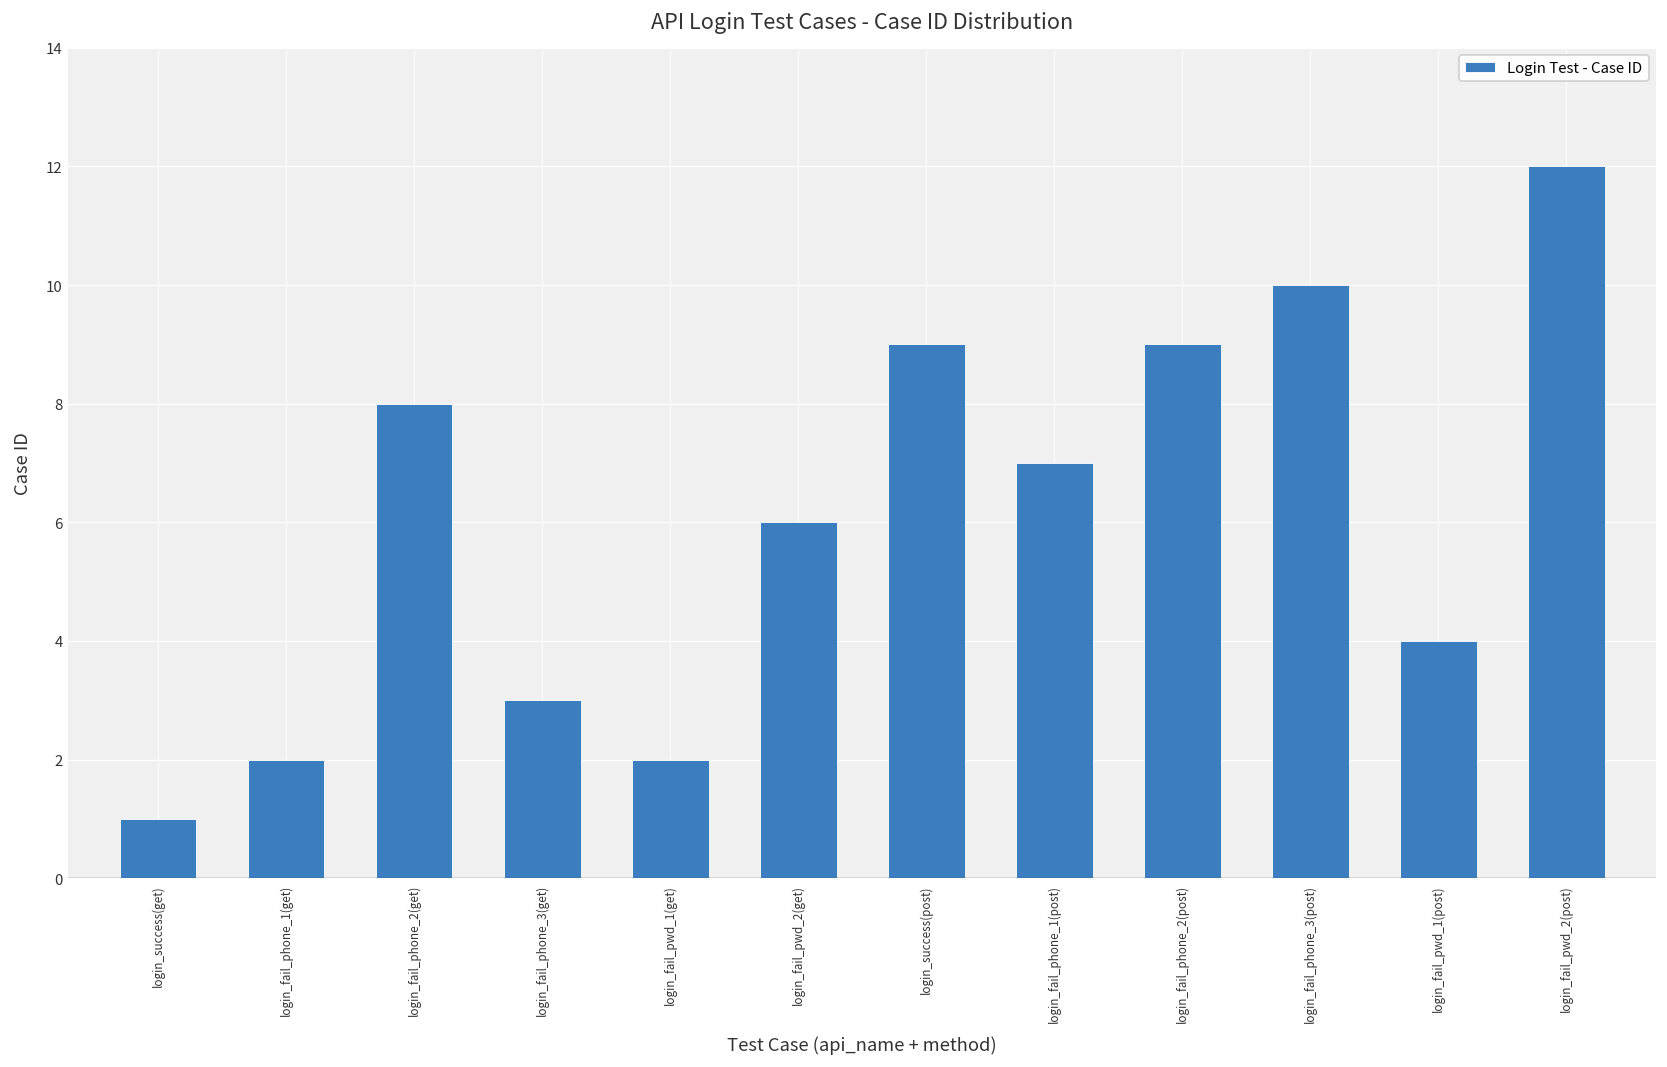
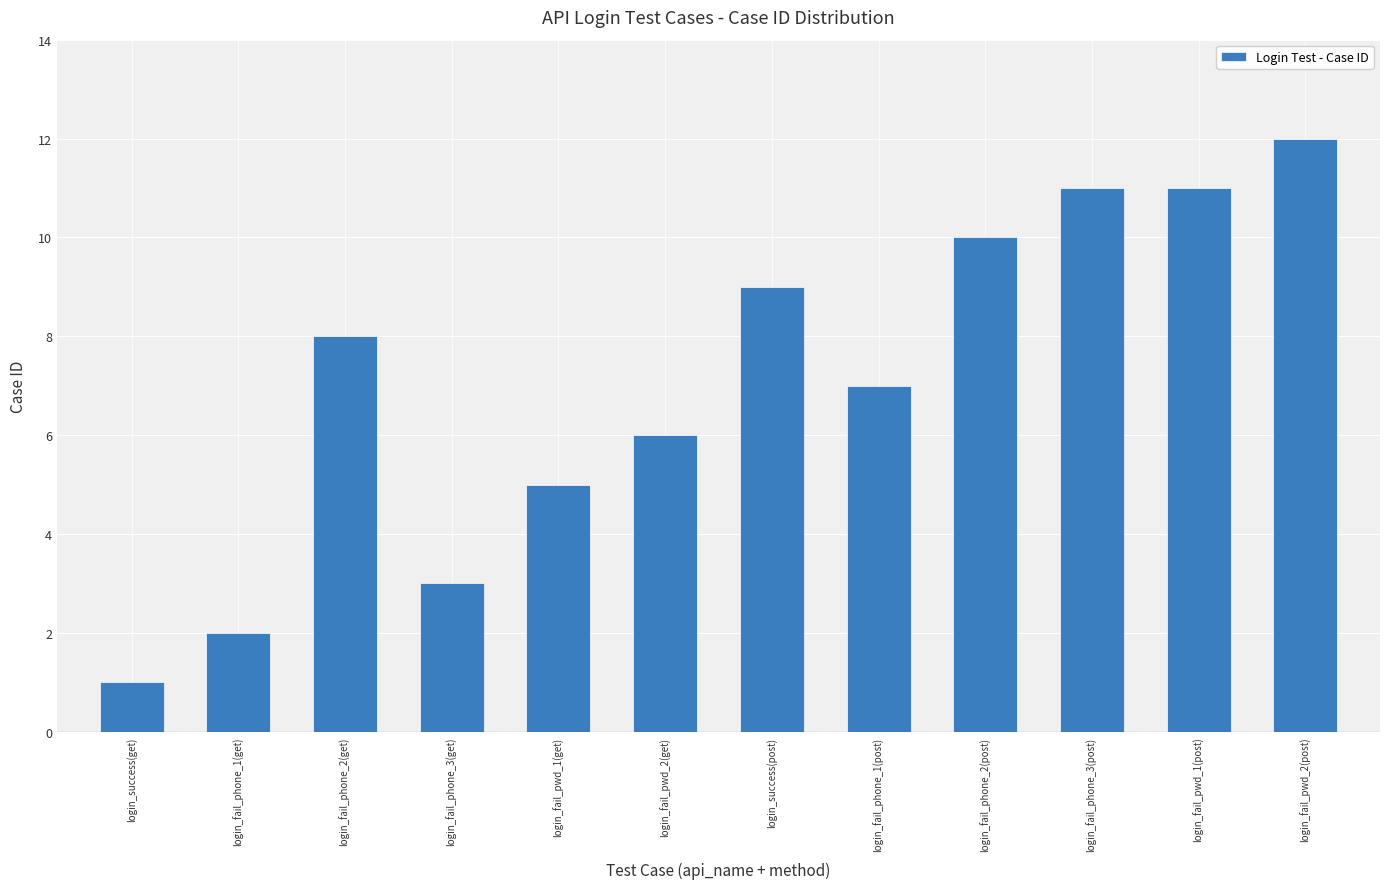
login_fail_pwd_1(get): 2 -> 5
login_fail_phone_2(post): 9 -> 10
login_fail_phone_3(post): 10 -> 11
login_fail_pwd_1(post): 4 -> 11
